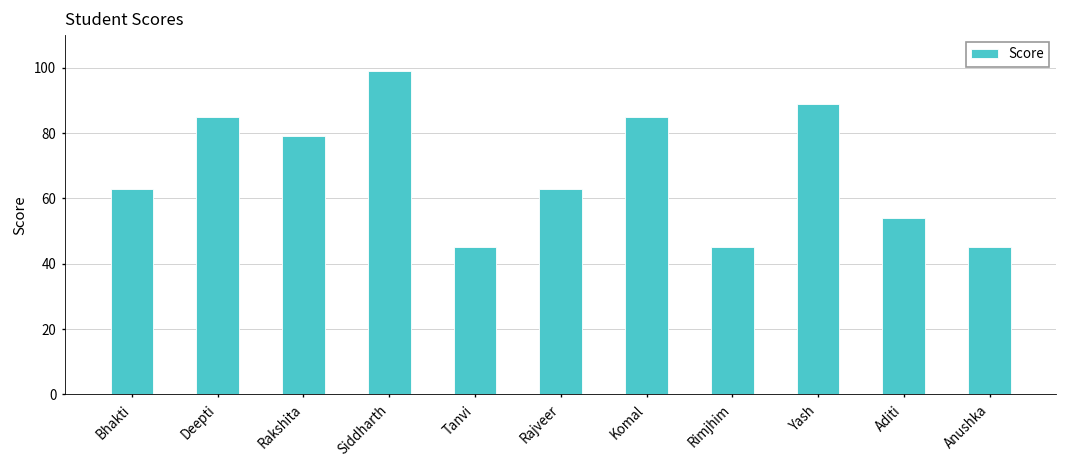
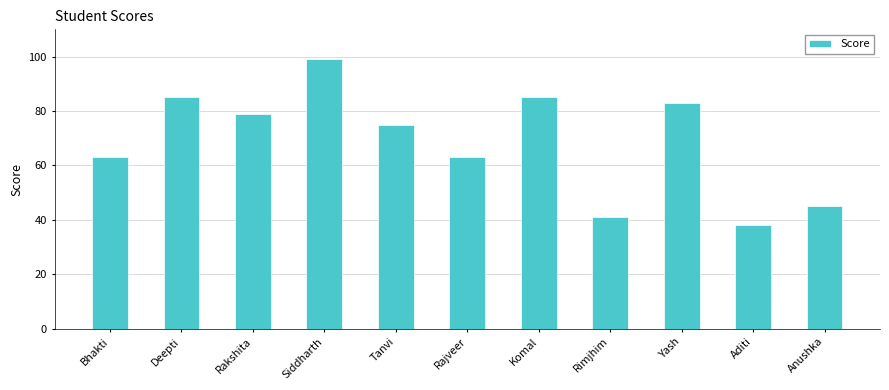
Tanvi: 45 -> 75
Rimjhim: 45 -> 41
Yash: 89 -> 83
Aditi: 54 -> 38
